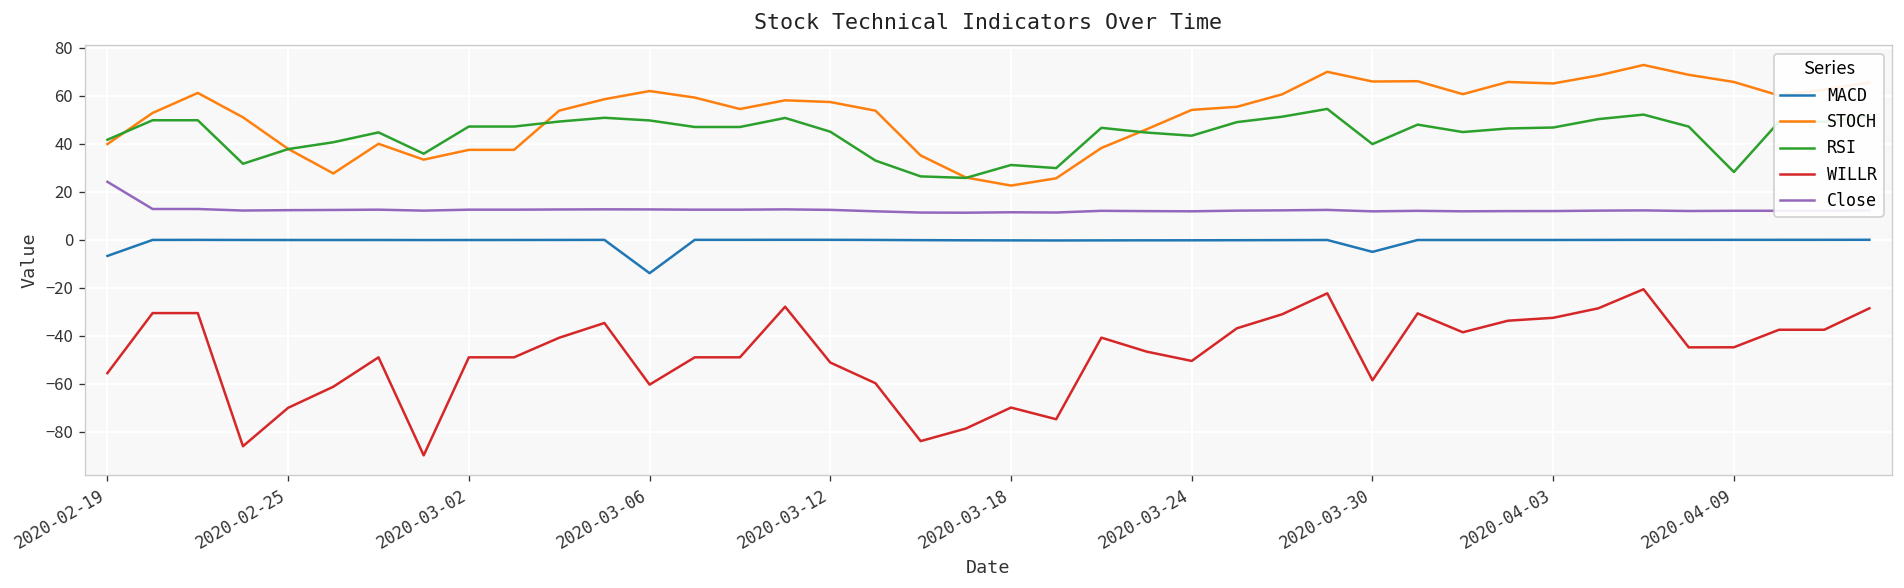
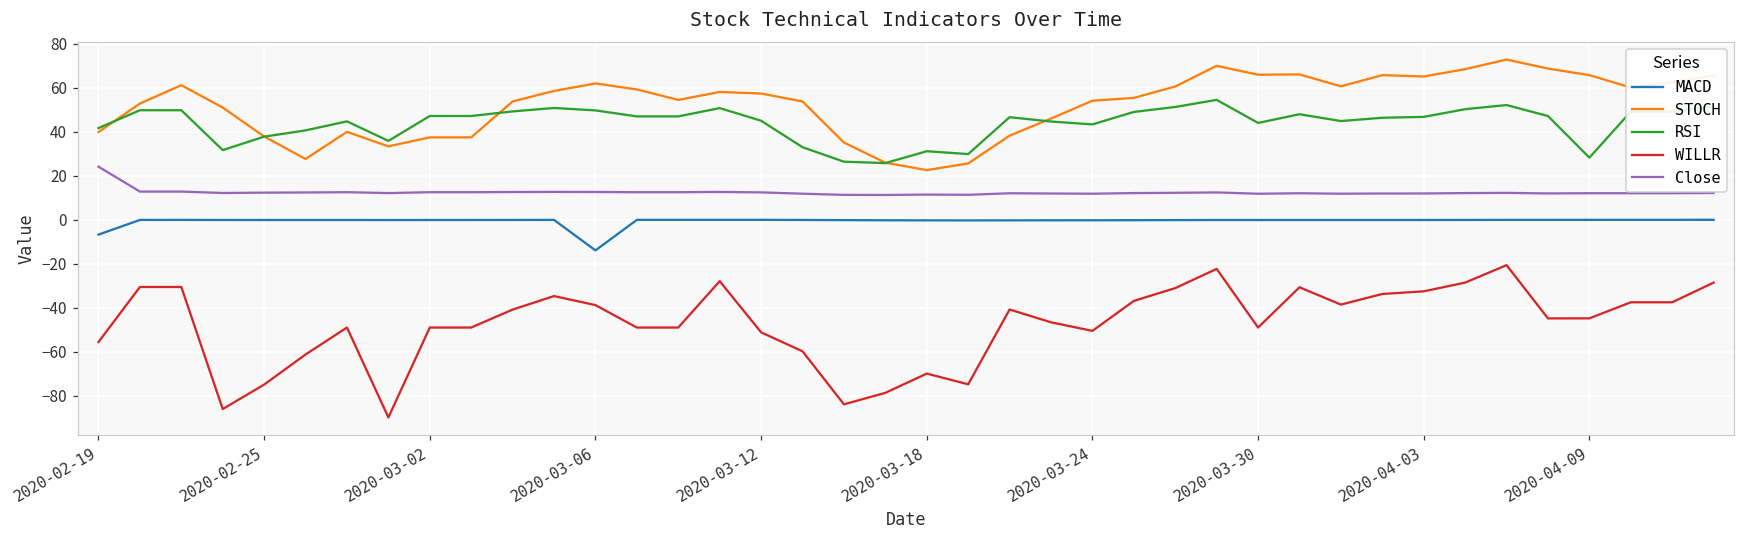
WILLR, 2020-02-25: -70 -> -75
WILLR, 2020-03-06: -60 -> -39
MACD, 2020-03-30: -5 -> 0
RSI, 2020-03-30: 40 -> 44
WILLR, 2020-03-30: -59 -> -49
